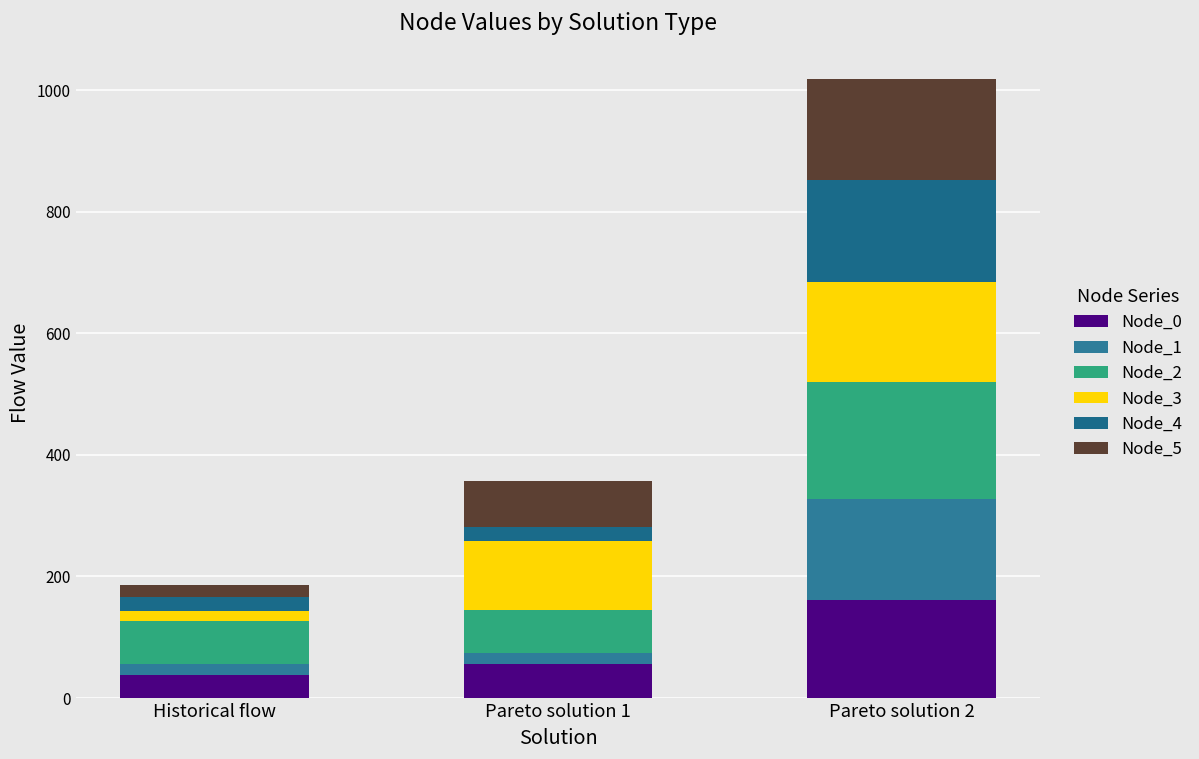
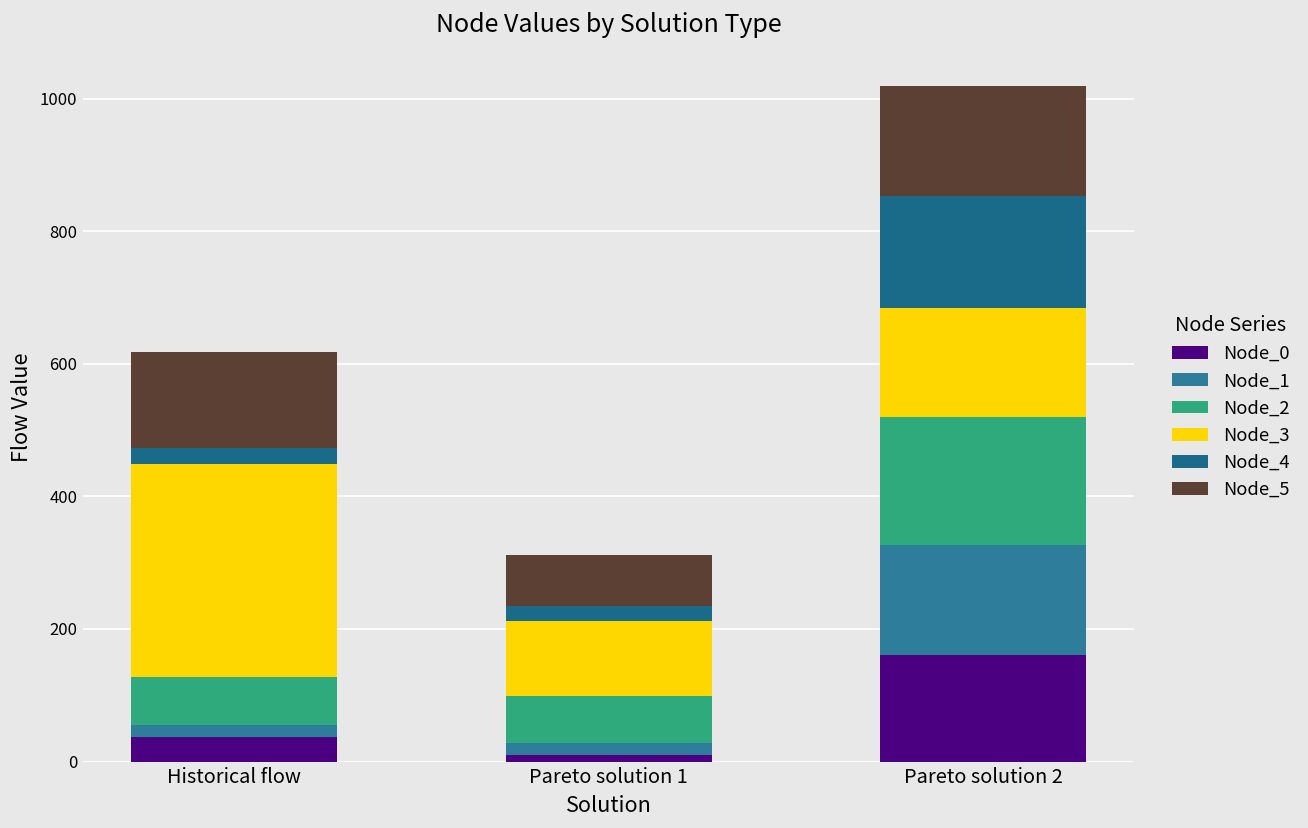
Node_3, Historical flow: 20 -> 320
Node_5, Historical flow: 20 -> 140
Node_0, Pareto solution 1: 60 -> 10
